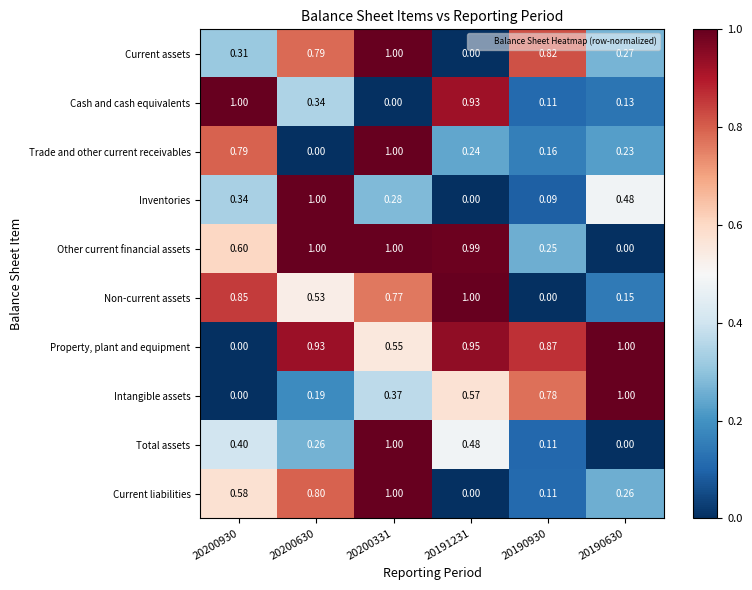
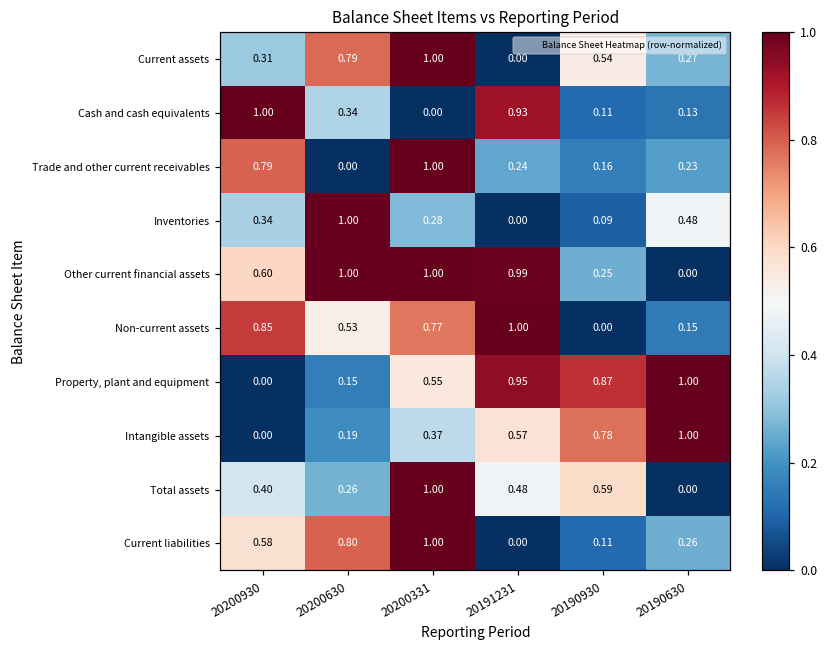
Current assets, 20190930: 0.82 -> 0.54
Property, plant and equipment, 20200630: 0.93 -> 0.15
Total assets, 20190930: 0.11 -> 0.59
